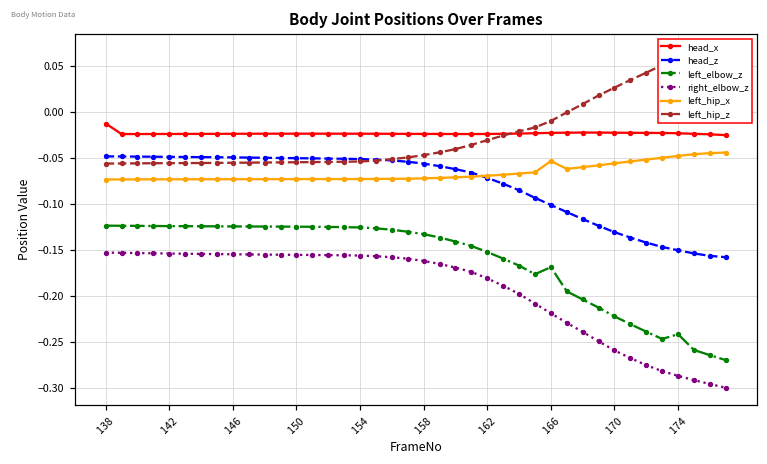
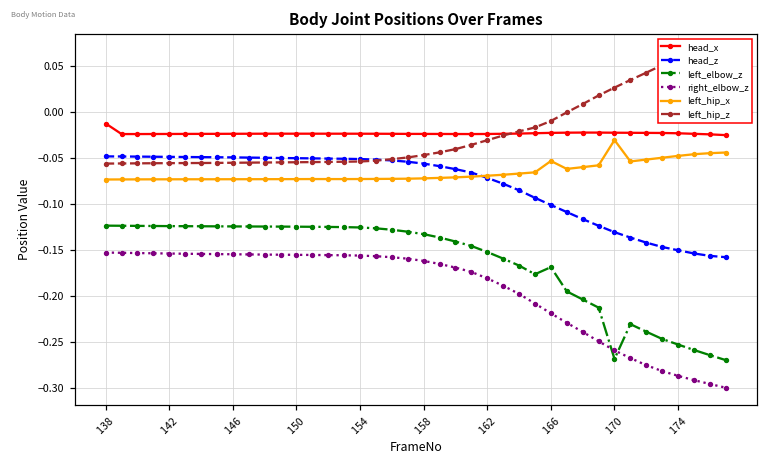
left_elbow_z, 170: -0.22 -> -0.27
left_hip_x, 170: -0.06 -> -0.03
left_elbow_z, 174: -0.24 -> -0.25
